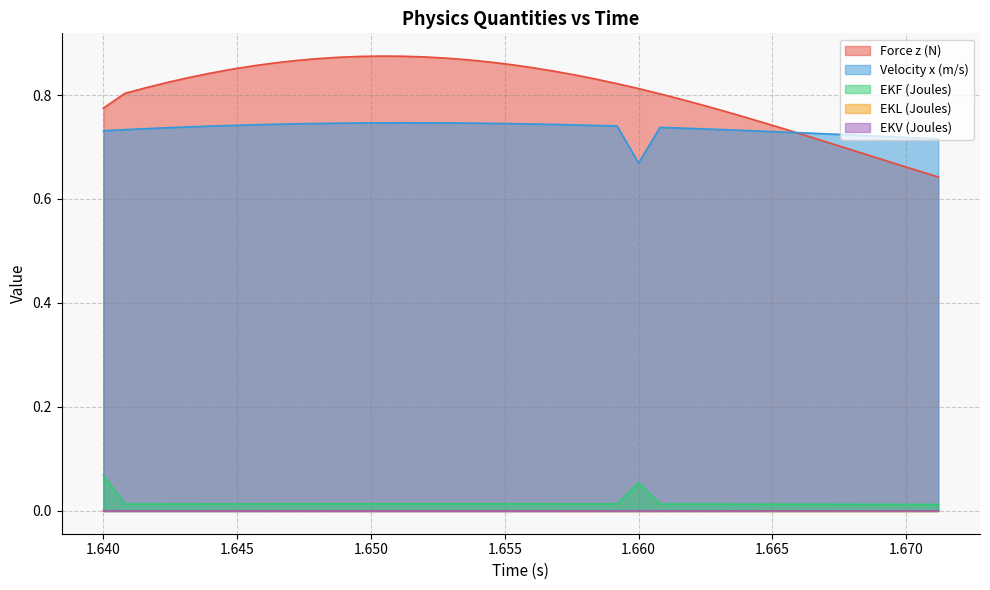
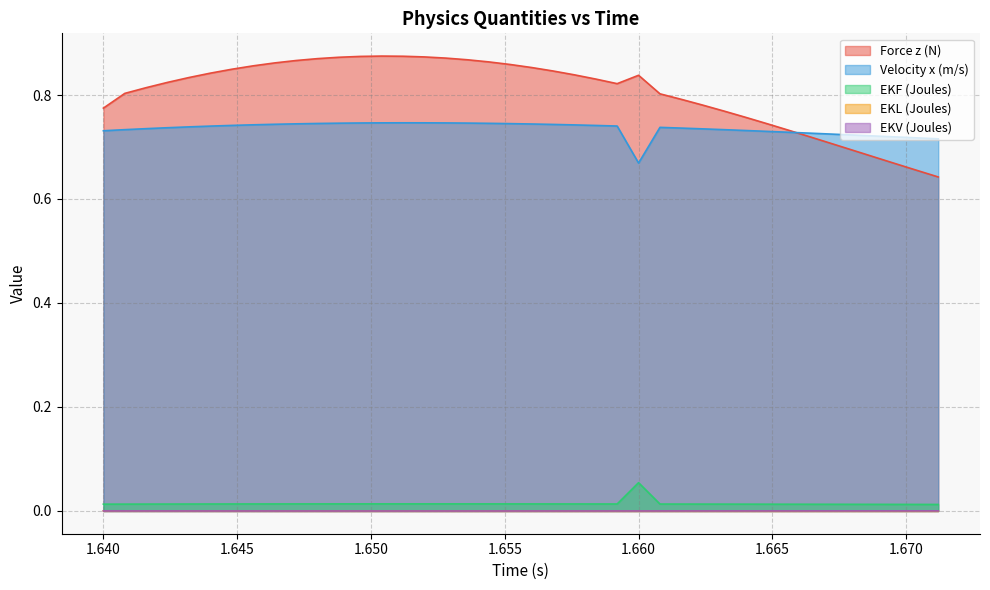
EKF (Joules), 1.640: 0.07 -> 0.01
Force z (N), 1.660: 0.81 -> 0.84
